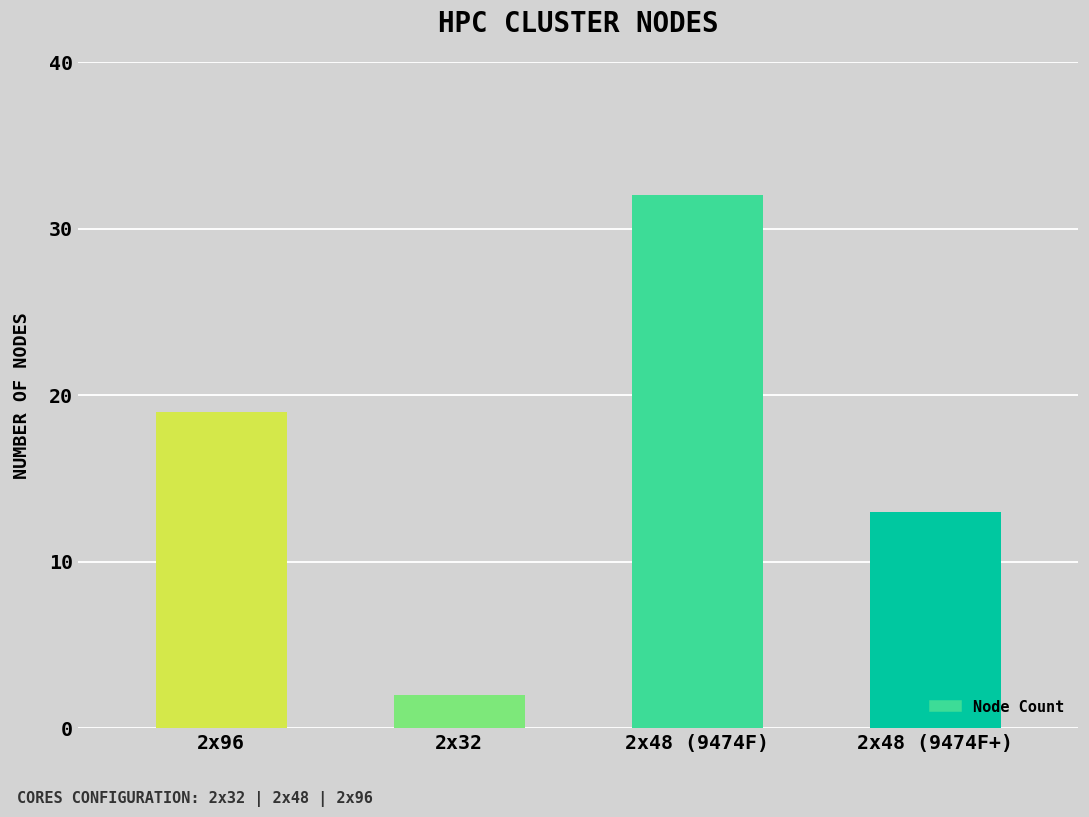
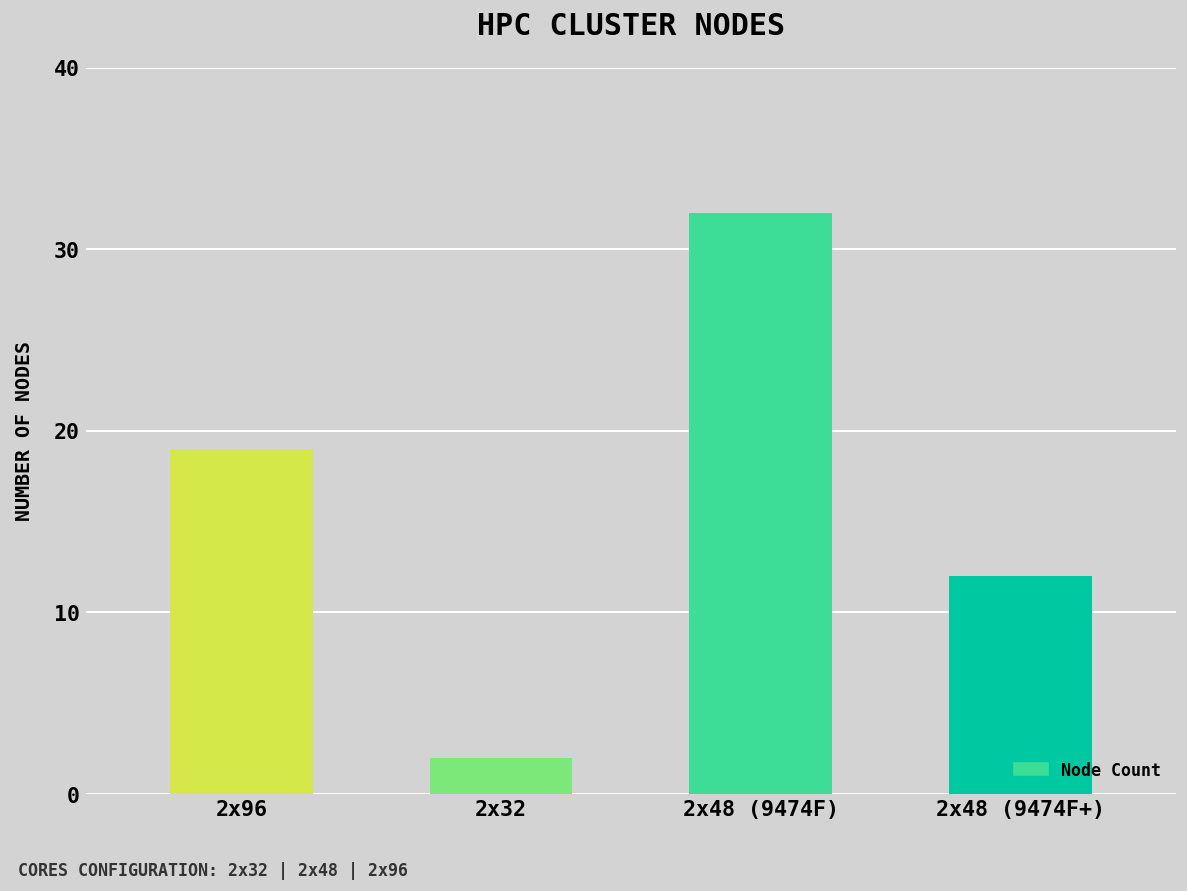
2x48 (9474F+): 13 -> 12
